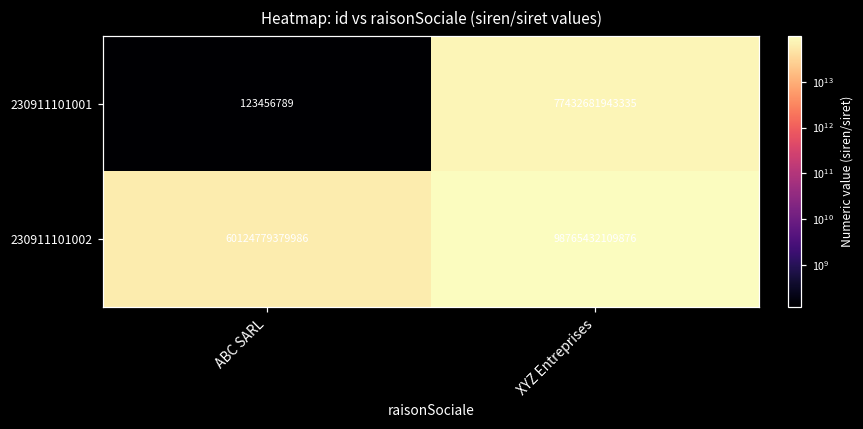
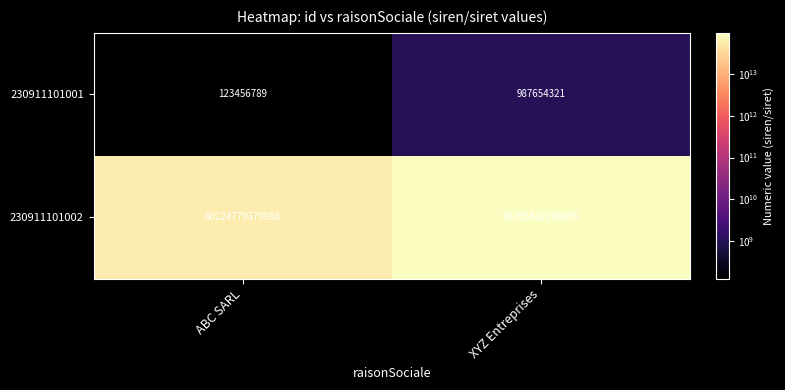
230911101001, XYZ Entreprises: 77432681943335 -> 987654321
